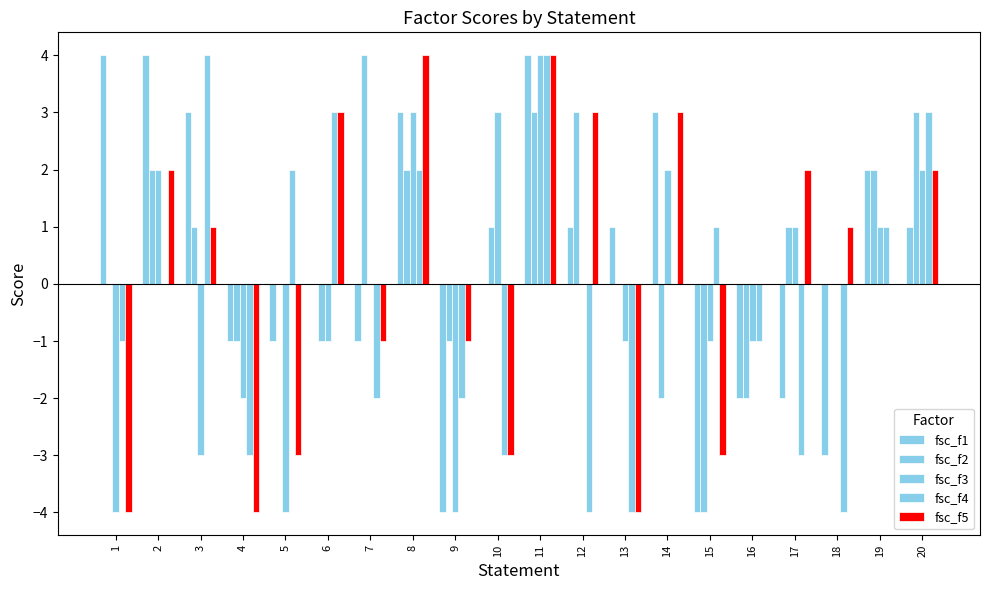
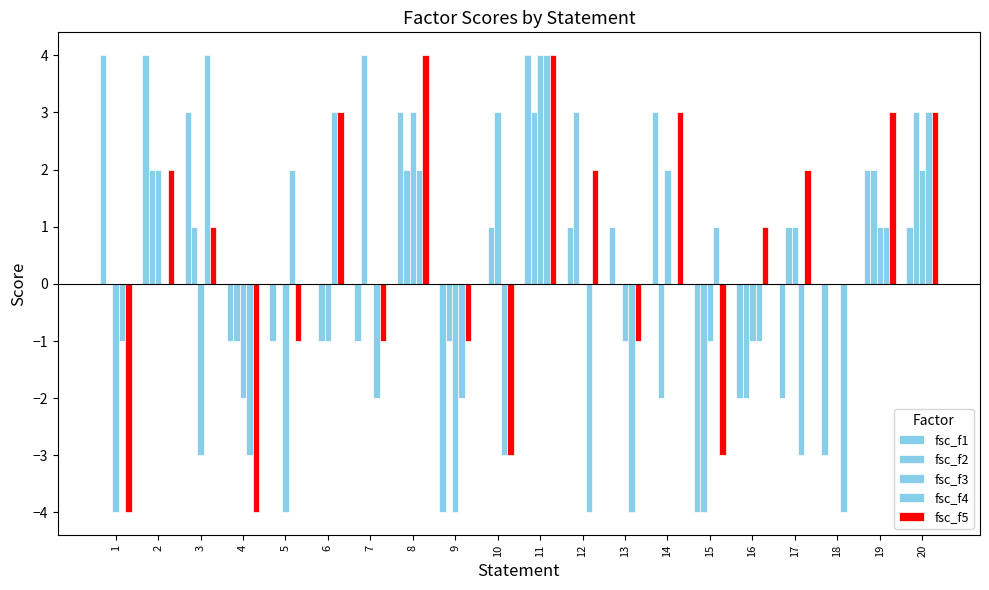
fsc_f5, 5: -3 -> -1
fsc_f5, 12: 3 -> 2
fsc_f5, 13: -4 -> -1
fsc_f5, 16: 0 -> 1
fsc_f5, 18: 1 -> 0
fsc_f5, 19: 0 -> 3
fsc_f5, 20: 2 -> 3
